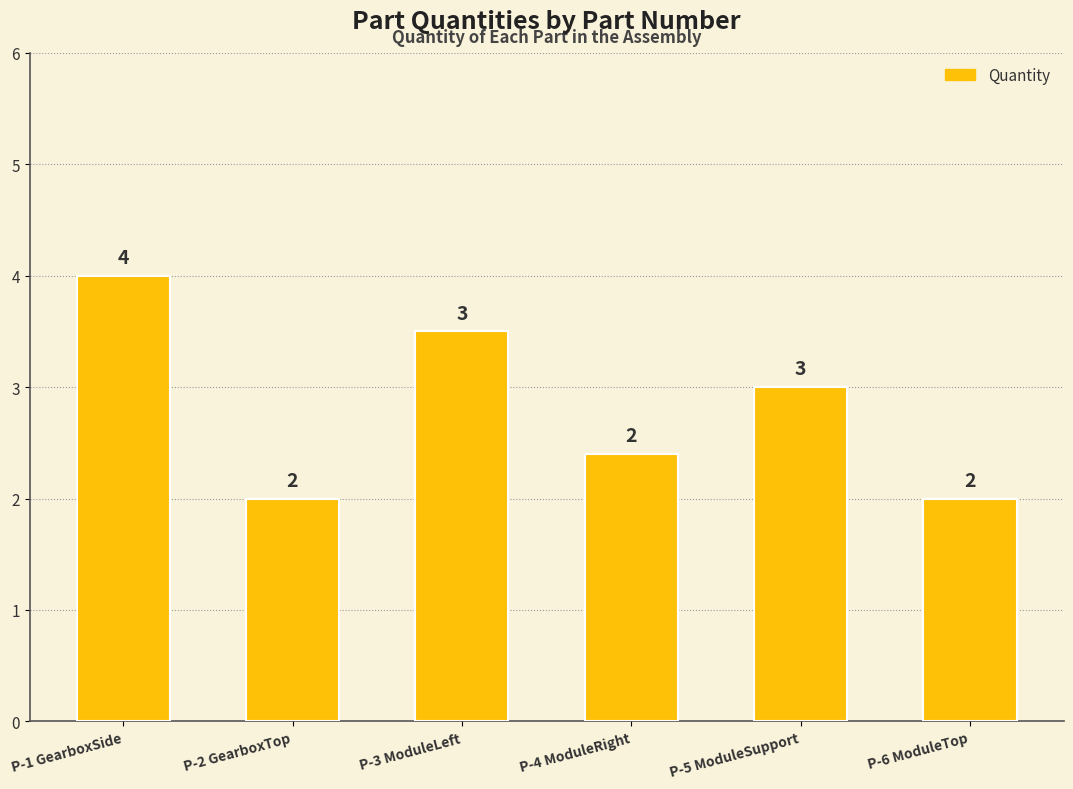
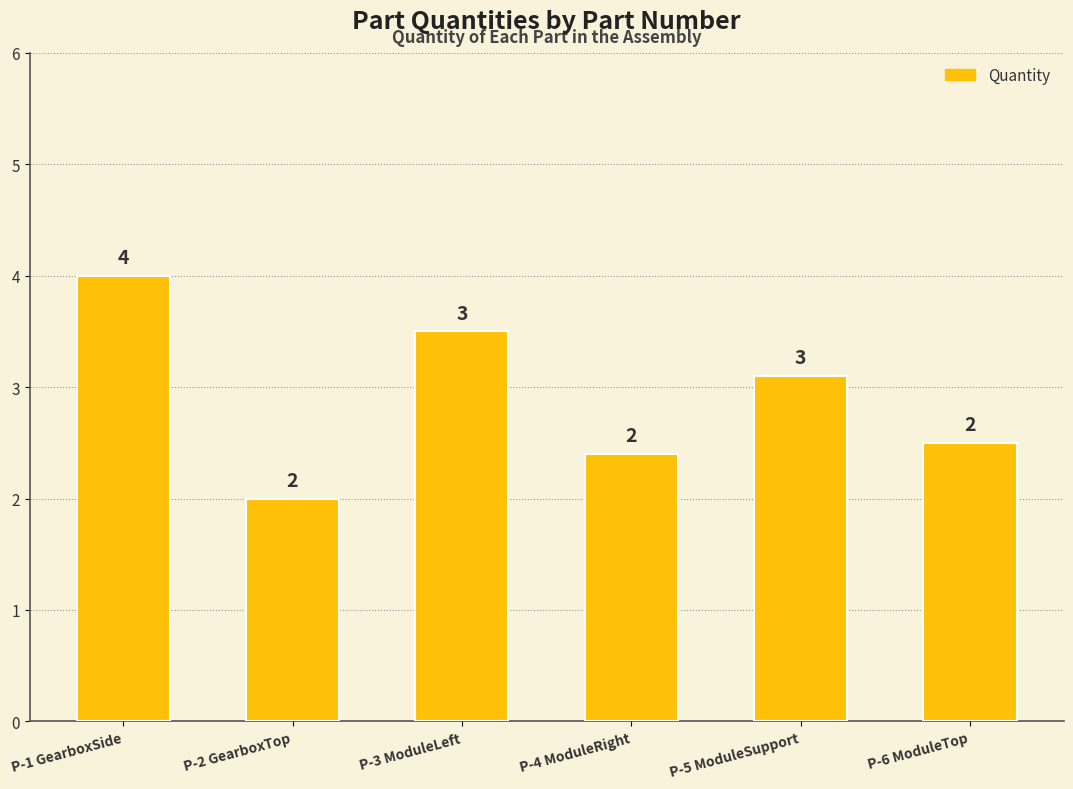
P-5 ModuleSupport: 3.0 -> 3.1
P-6 ModuleTop: 2.0 -> 2.5
